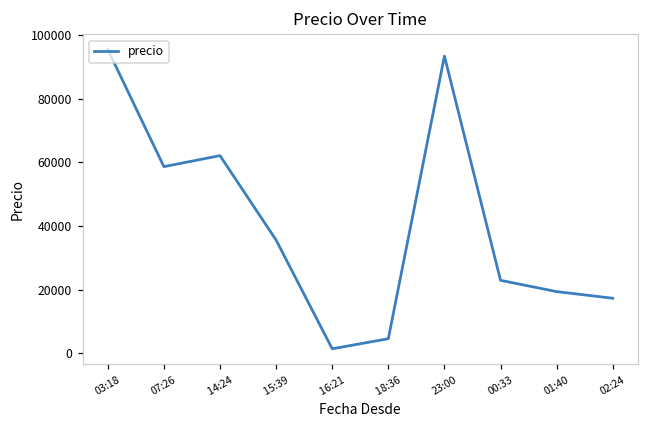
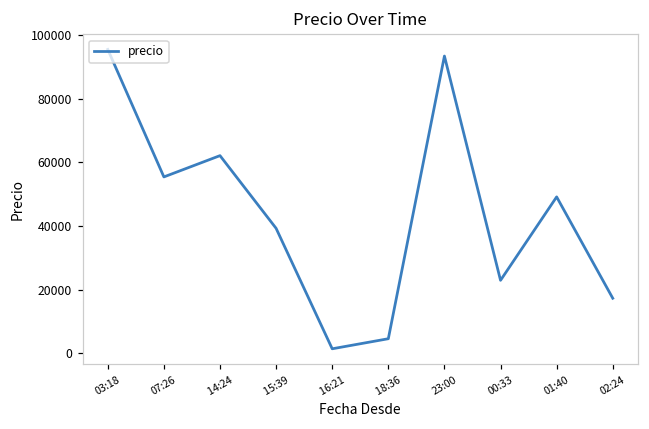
07:26: 59000 -> 55000
15:39: 36000 -> 39000
01:40: 19000 -> 49000
